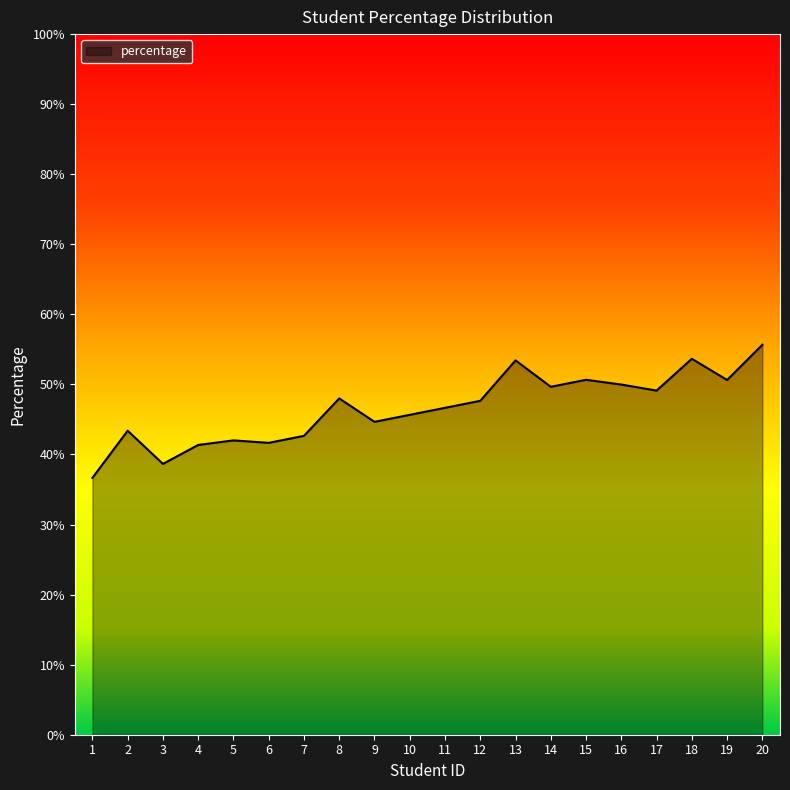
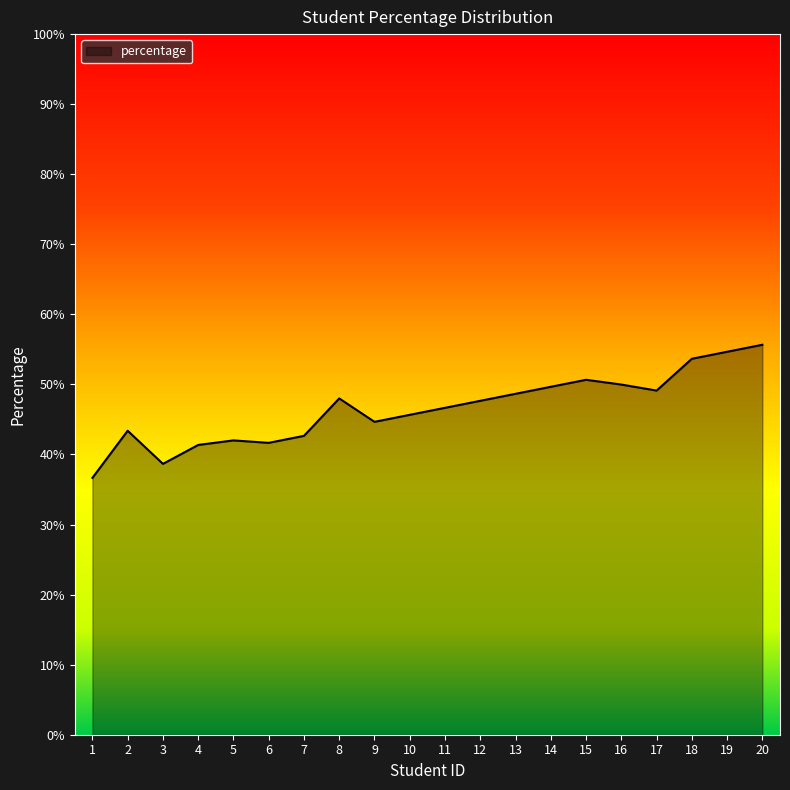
13: 53% -> 49%
19: 51% -> 55%
